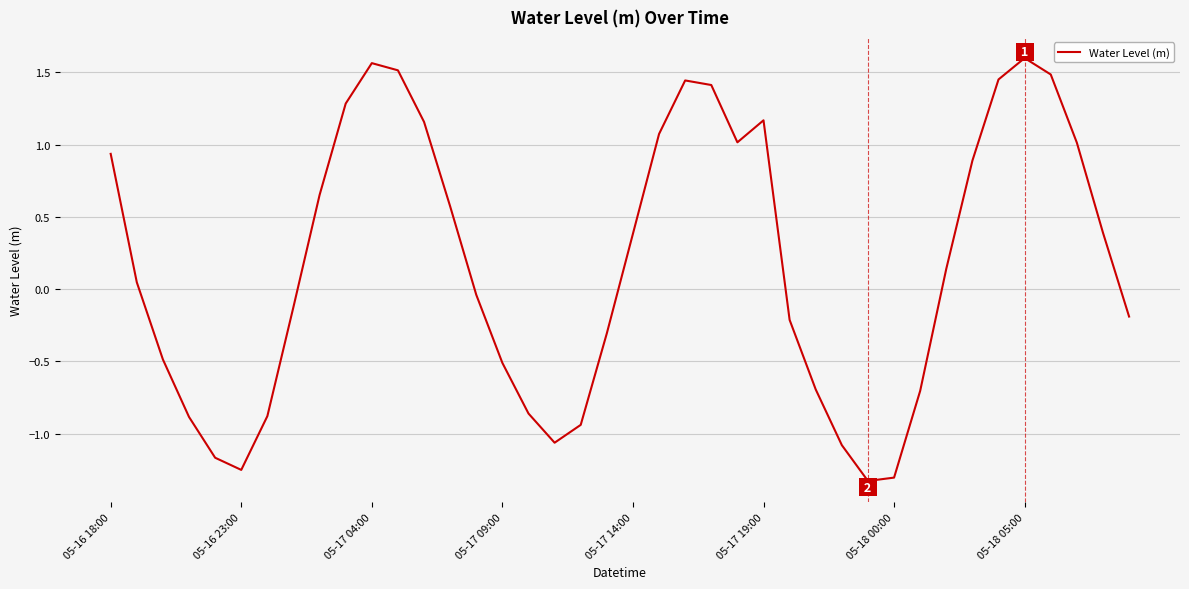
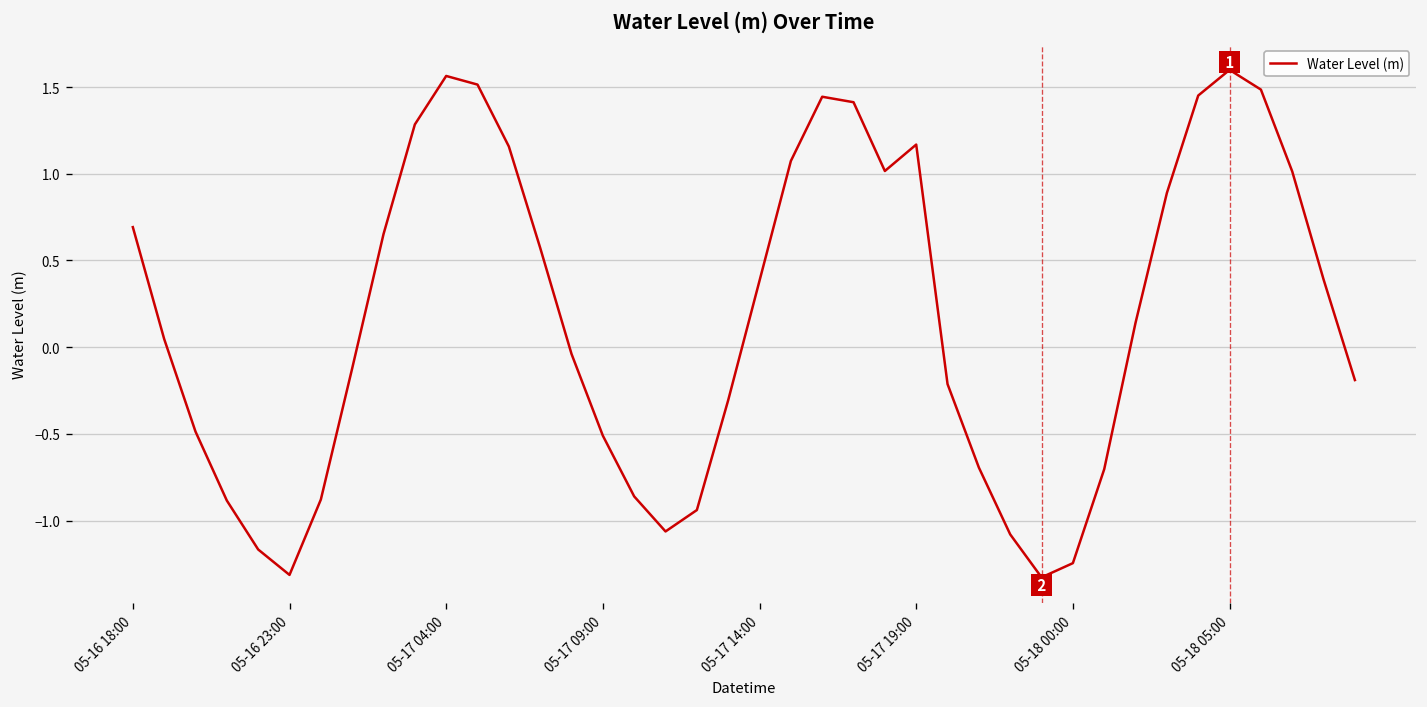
05-16 18:00: 0.94 -> 0.69
05-16 23:00: -1.25 -> -1.31
05-18 00:00: -1.30 -> -1.25
